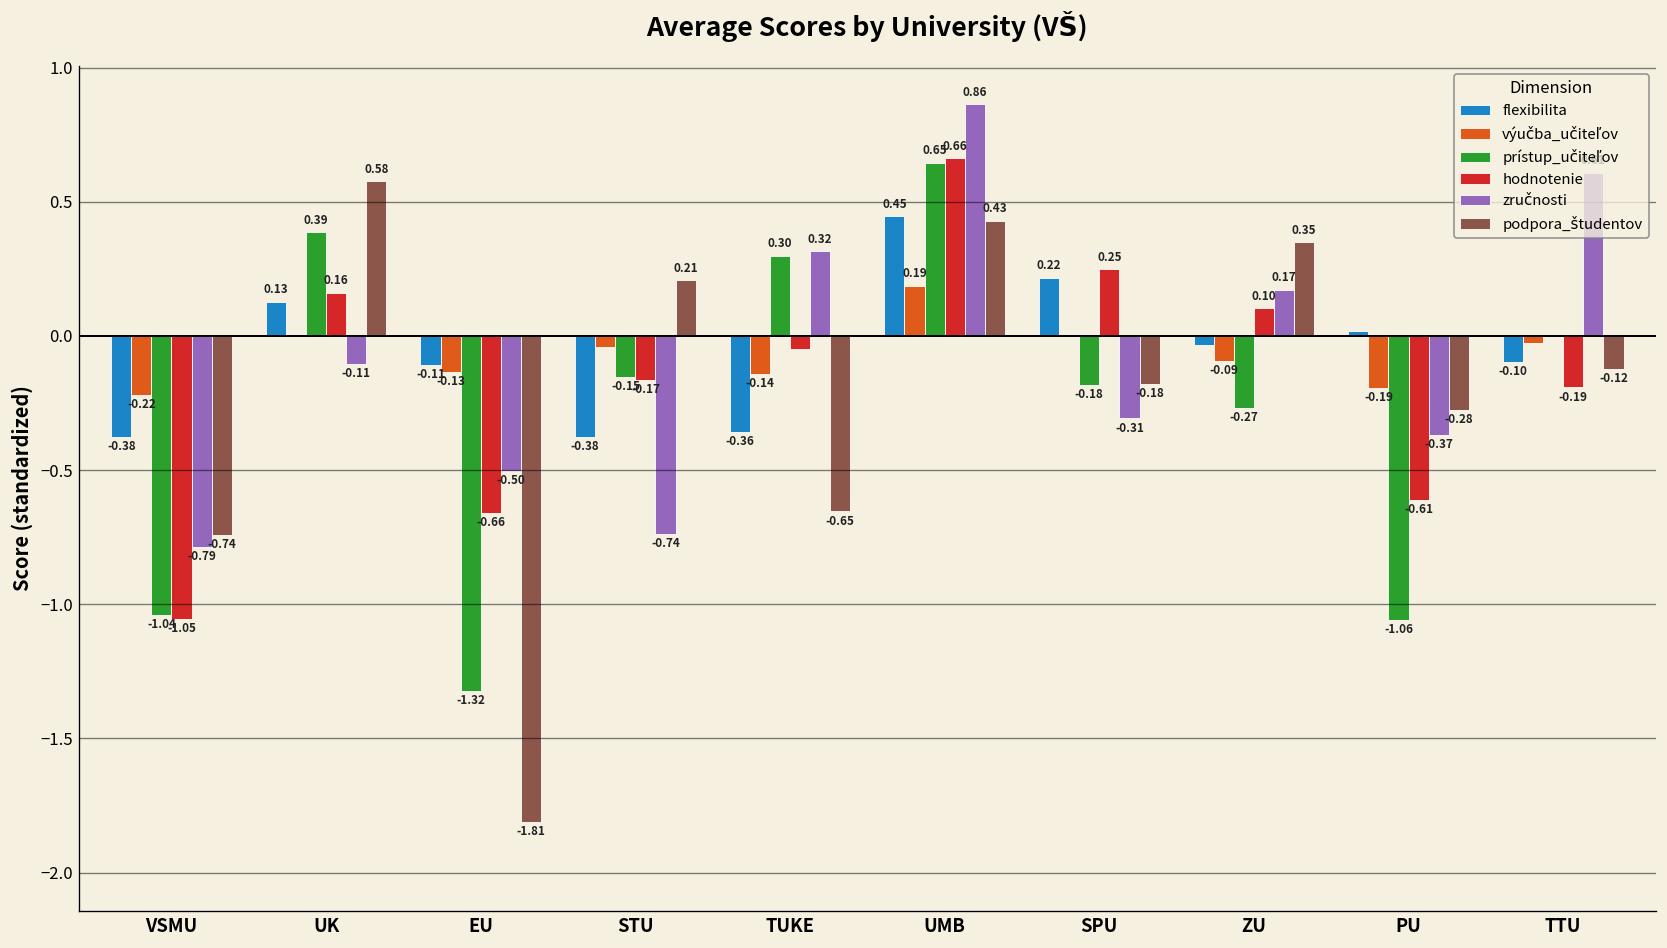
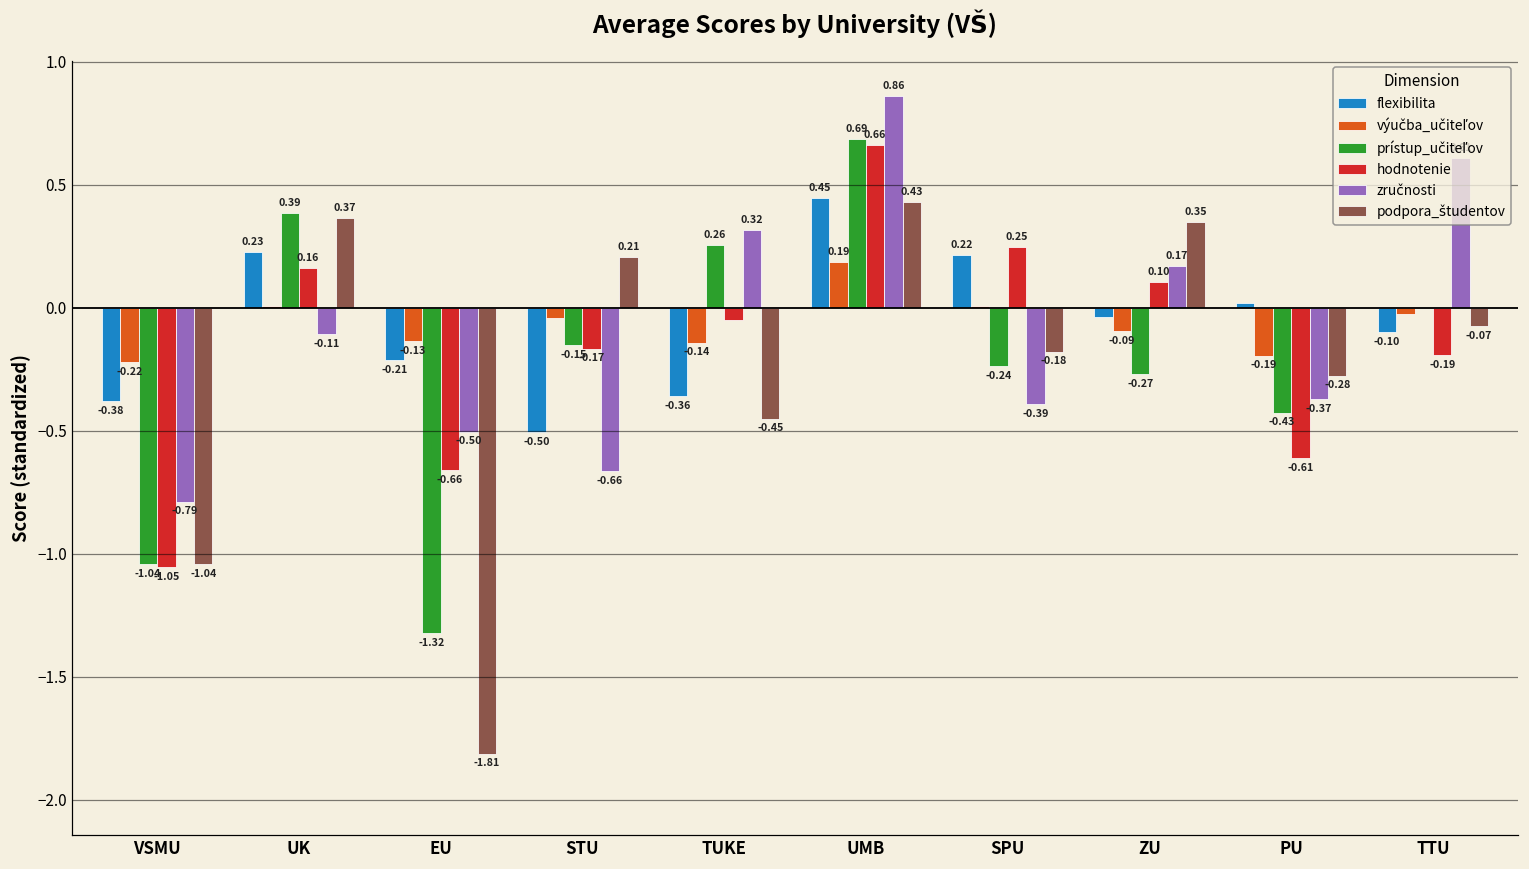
podpora_študentov, VSMU: -0.74 -> -1.04
flexibilita, UK: 0.13 -> 0.23
podpora_študentov, UK: 0.58 -> 0.37
flexibilita, EU: -0.11 -> -0.21
flexibilita, STU: -0.38 -> -0.50
zručnosti, STU: -0.74 -> -0.66
prístup_učiteľov, TUKE: 0.30 -> 0.26
podpora_študentov, TUKE: -0.65 -> -0.45
prístup_učiteľov, UMB: 0.65 -> 0.69
prístup_učiteľov, SPU: -0.18 -> -0.24
zručnosti, SPU: -0.31 -> -0.39
prístup_učiteľov, PU: -1.06 -> -0.43
podpora_študentov, TTU: -0.12 -> -0.07
